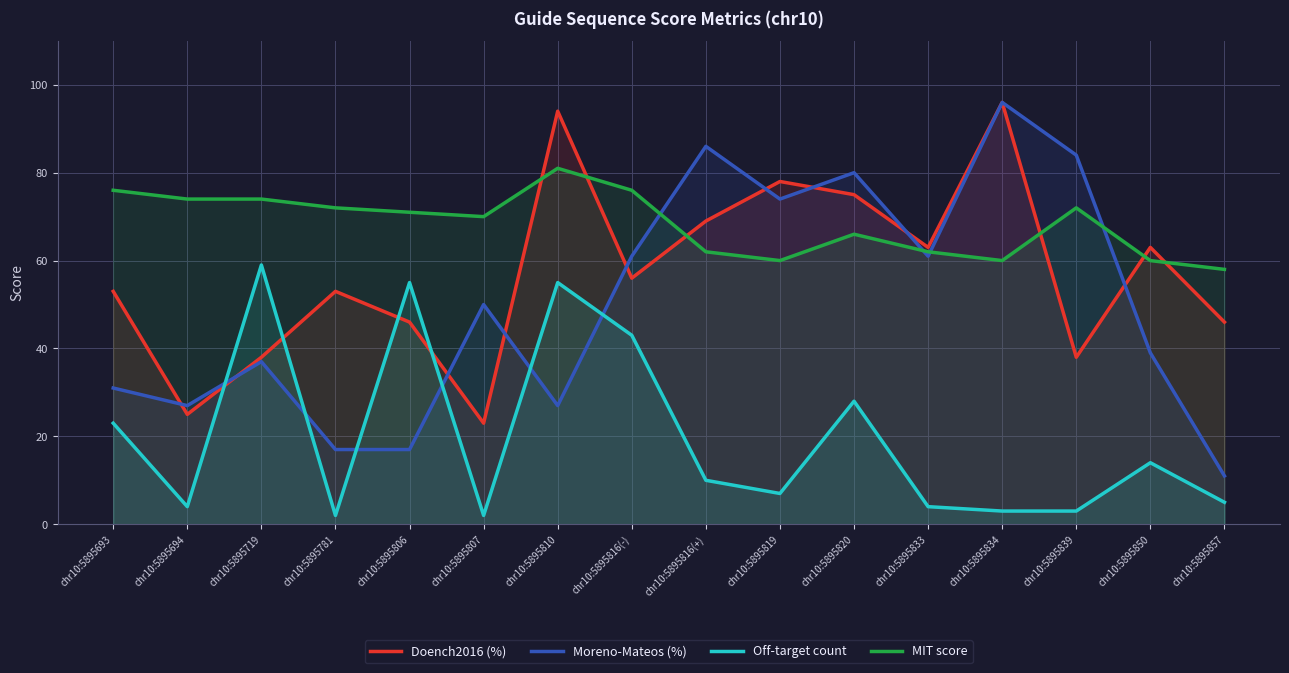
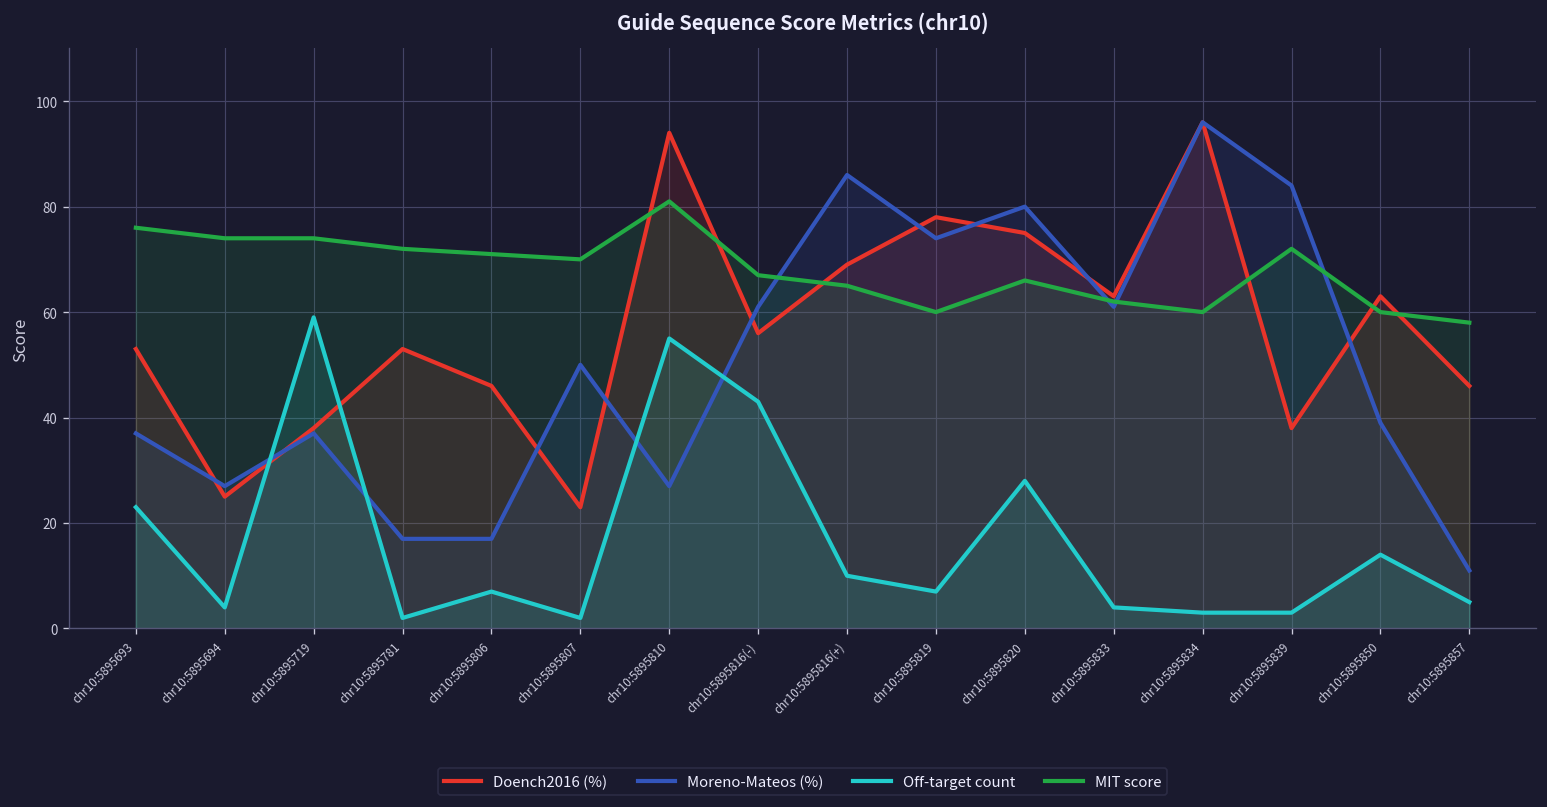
Moreno-Mateos (%), chr10:5895693: 31 -> 37
Off-target count, chr10:5895806: 55 -> 7
MIT score, chr10:5895816(-): 76 -> 67
MIT score, chr10:5895816(+): 62 -> 65
